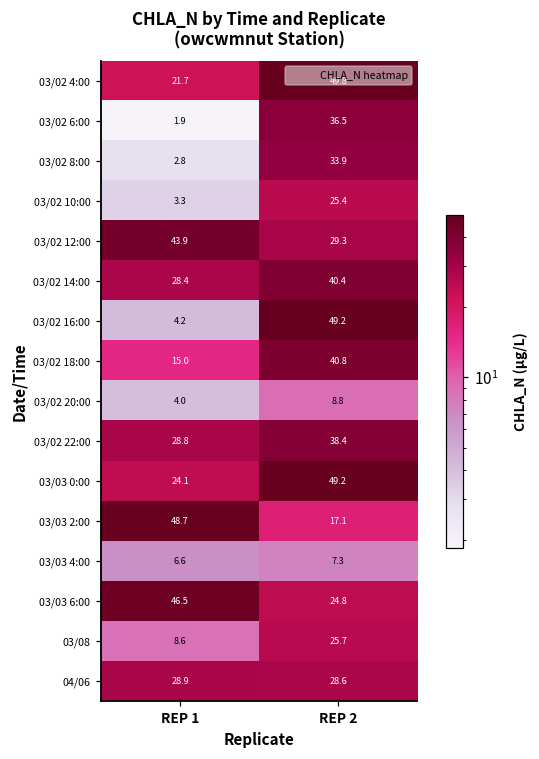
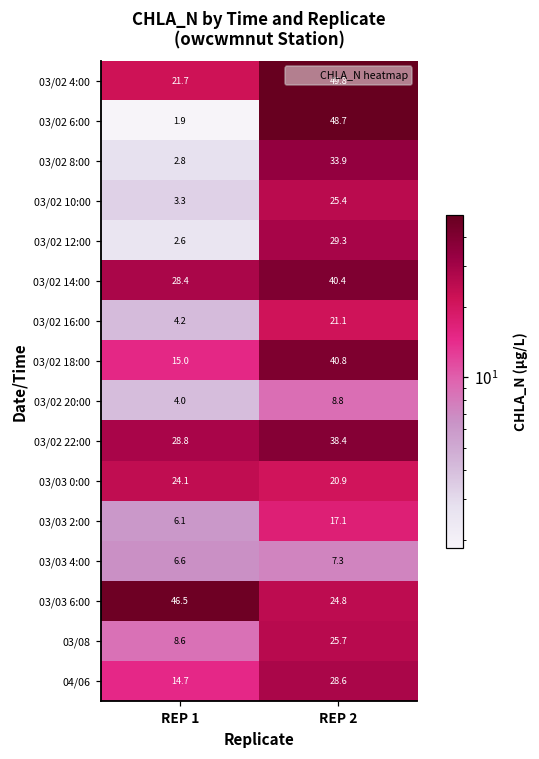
03/02 6:00, REP 2: 36.5 -> 48.7
03/02 12:00, REP 1: 43.9 -> 2.6
03/02 16:00, REP 2: 49.2 -> 21.1
03/03 0:00, REP 2: 49.2 -> 20.9
03/03 2:00, REP 1: 48.7 -> 6.1
04/06, REP 1: 28.9 -> 14.7
